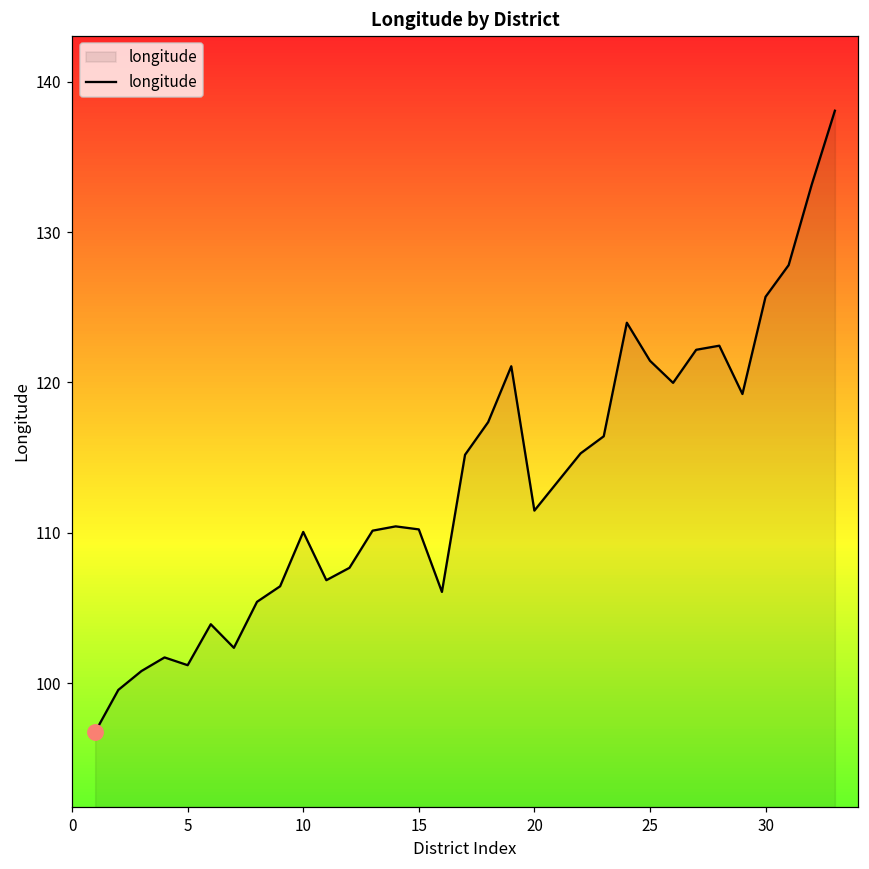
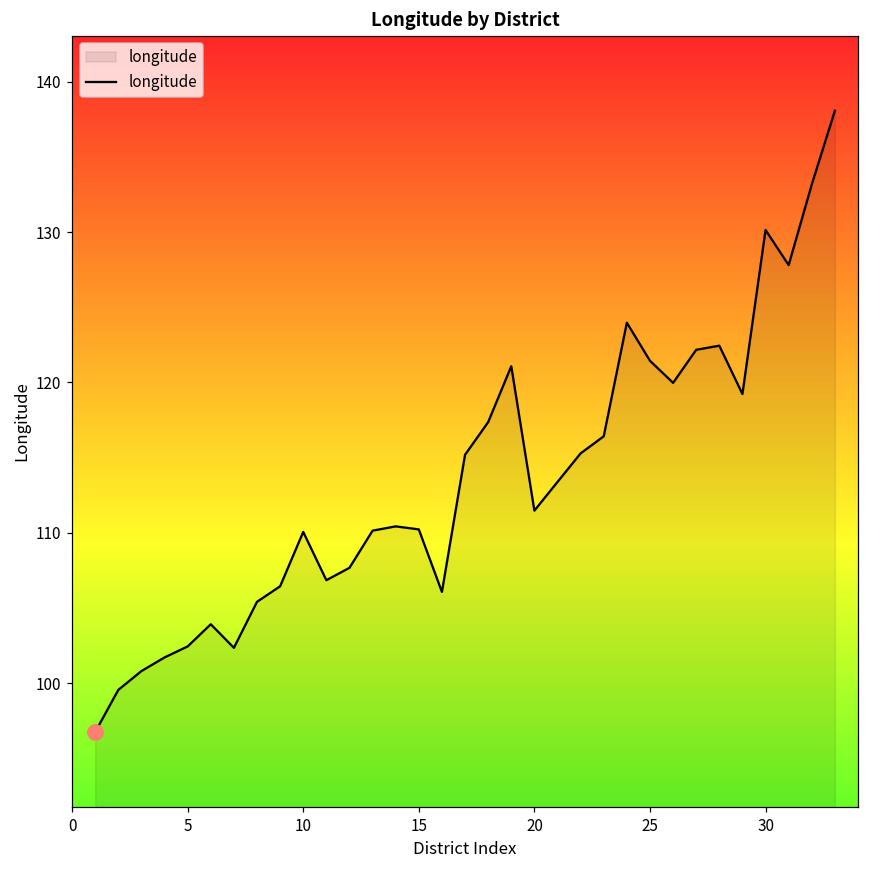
longitude, 5: 101.2 -> 102.4
longitude, 30: 125.7 -> 130.1
